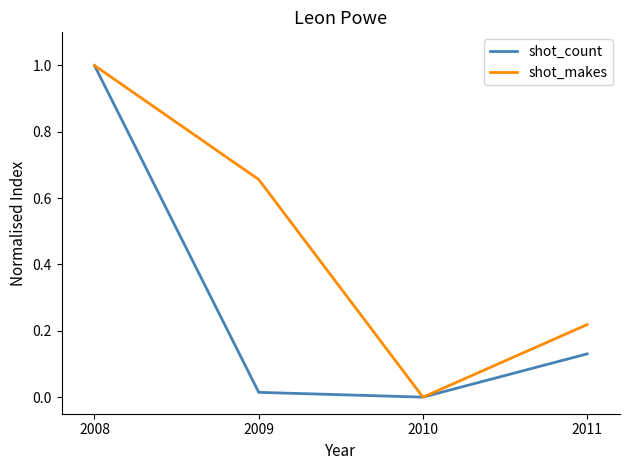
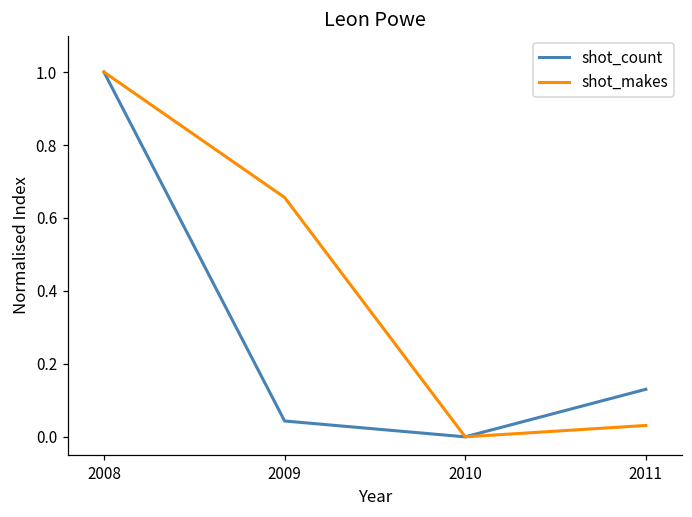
shot_count, 2009: 0.01 -> 0.04
shot_makes, 2011: 0.22 -> 0.03
